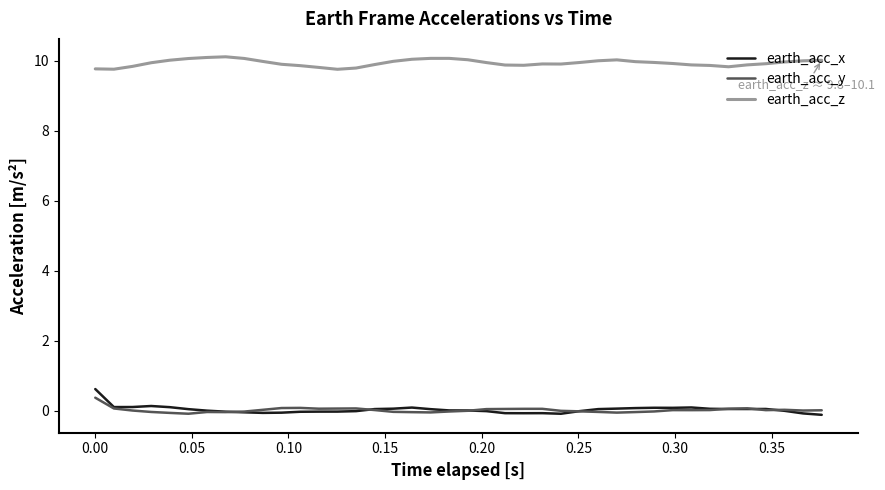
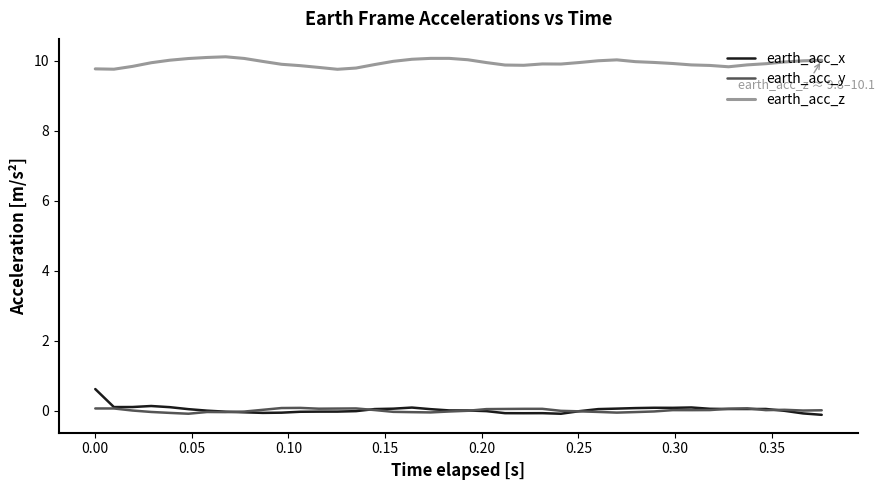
earth_acc_y, 0.00: 0.4 -> 0.1
